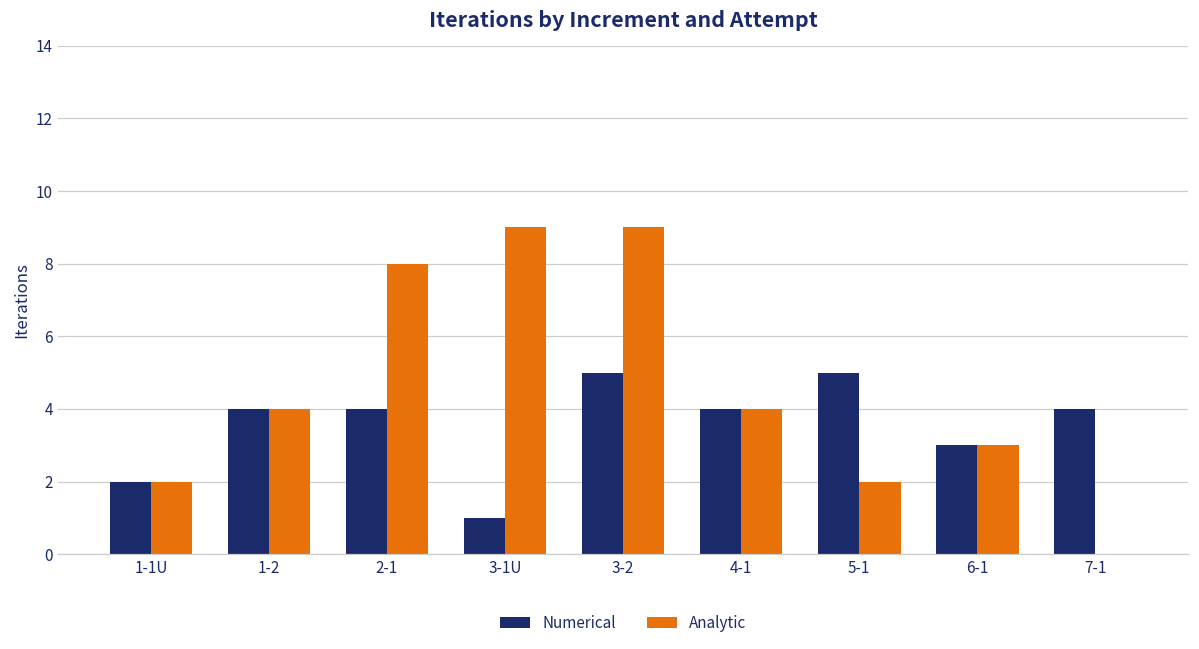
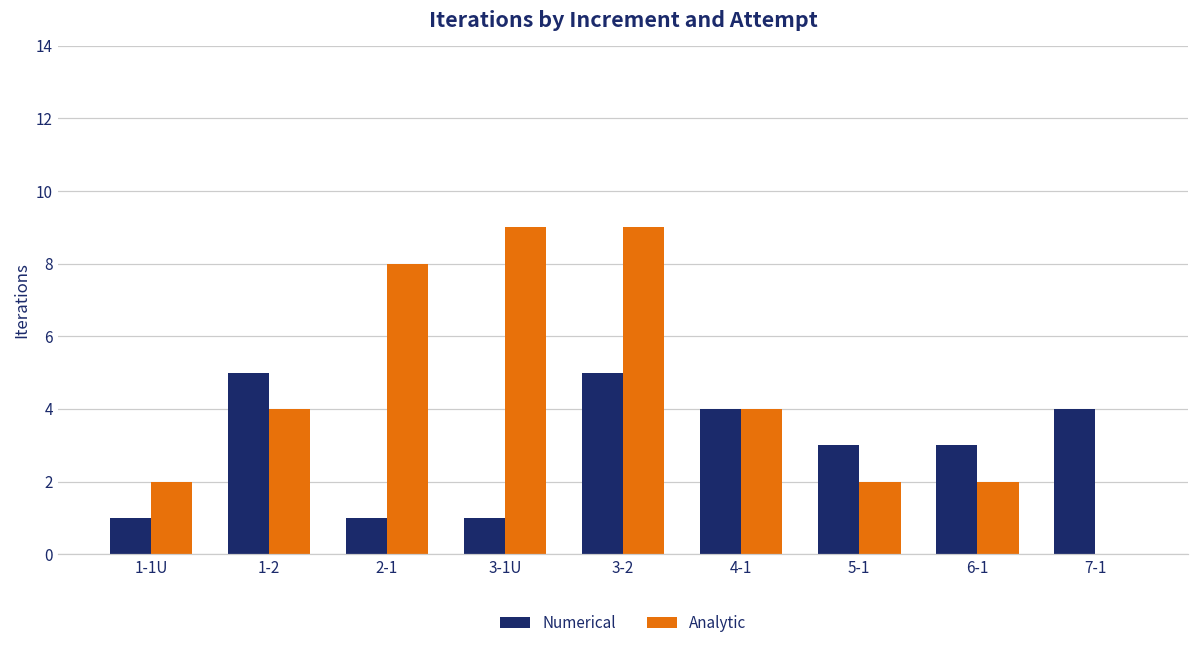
Numerical, 1-1U: 2 -> 1
Numerical, 1-2: 4 -> 5
Numerical, 2-1: 4 -> 1
Numerical, 5-1: 5 -> 3
Analytic, 6-1: 3 -> 2
